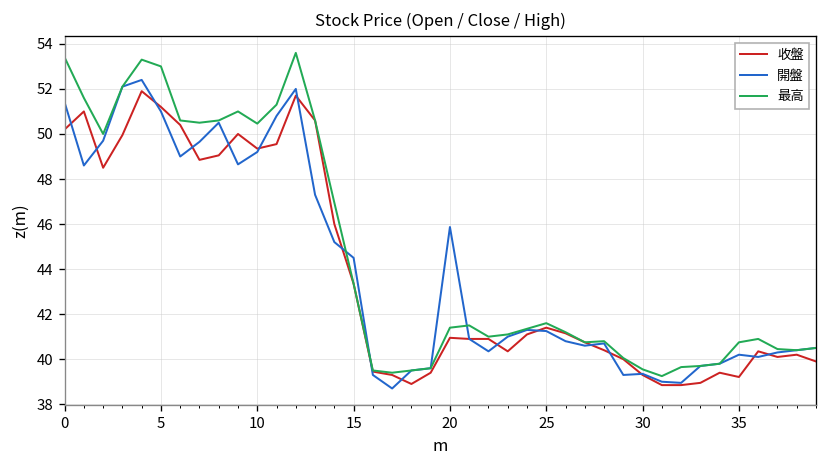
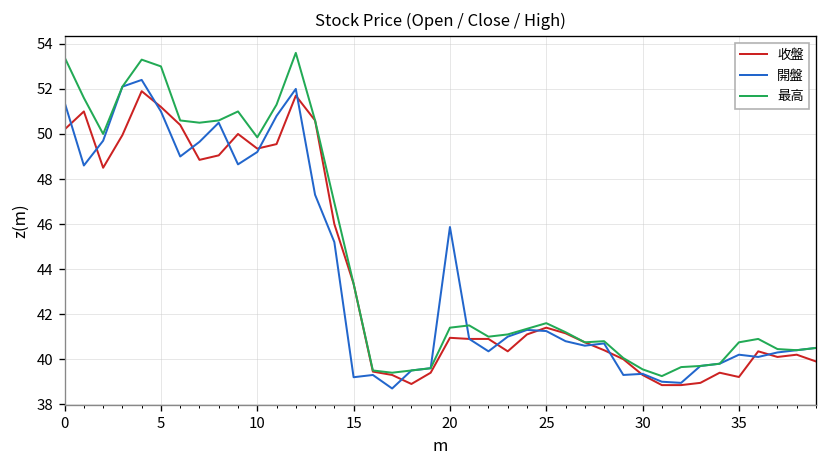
最高, 10: 50.5 -> 49.9
開盤, 15: 44.5 -> 39.2
